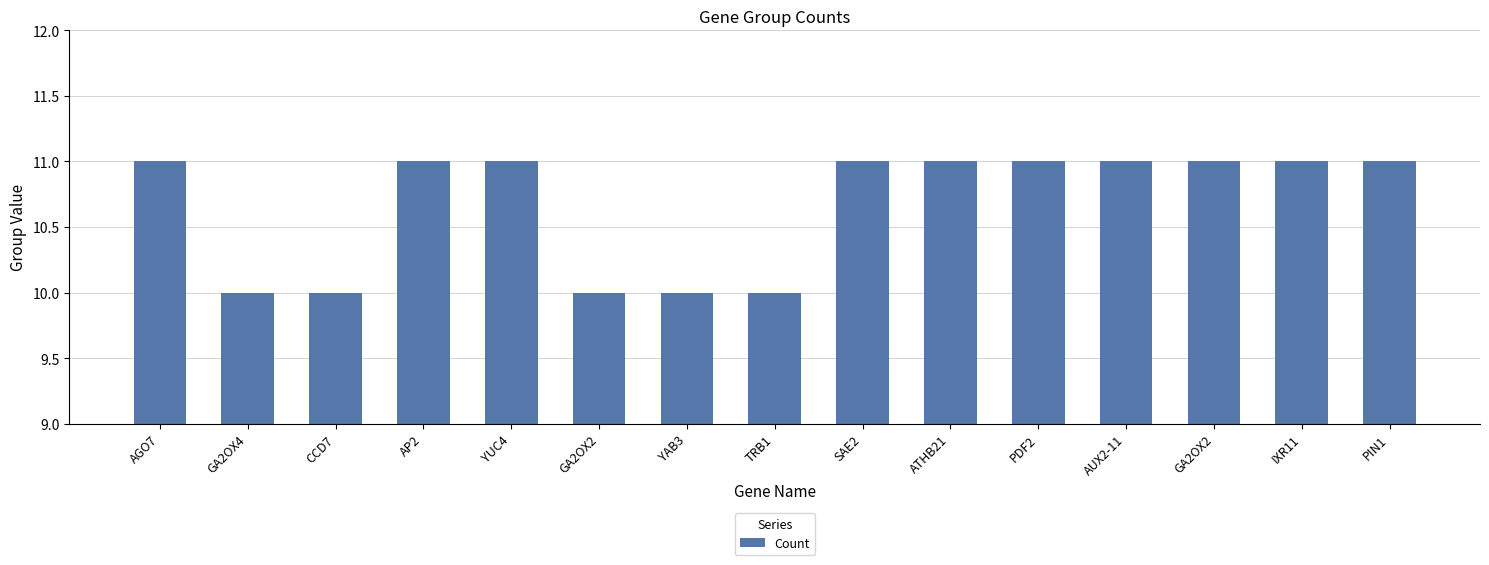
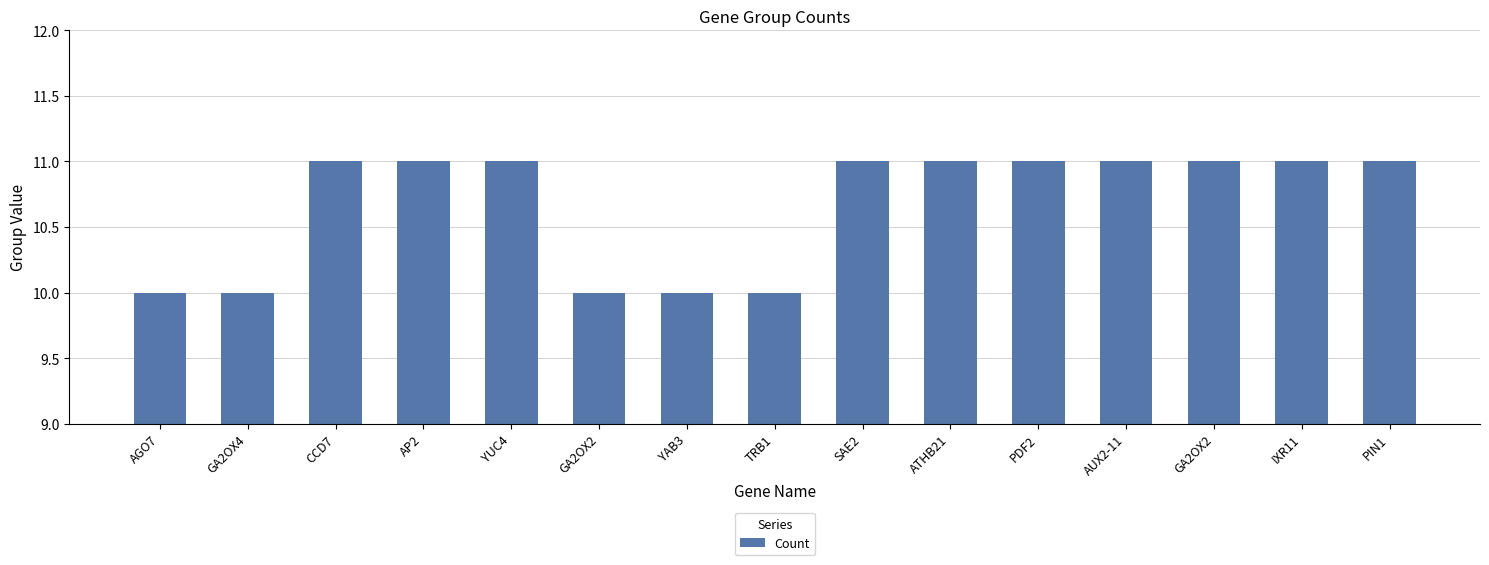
AGO7: 11 -> 10
CCD7: 10 -> 11
